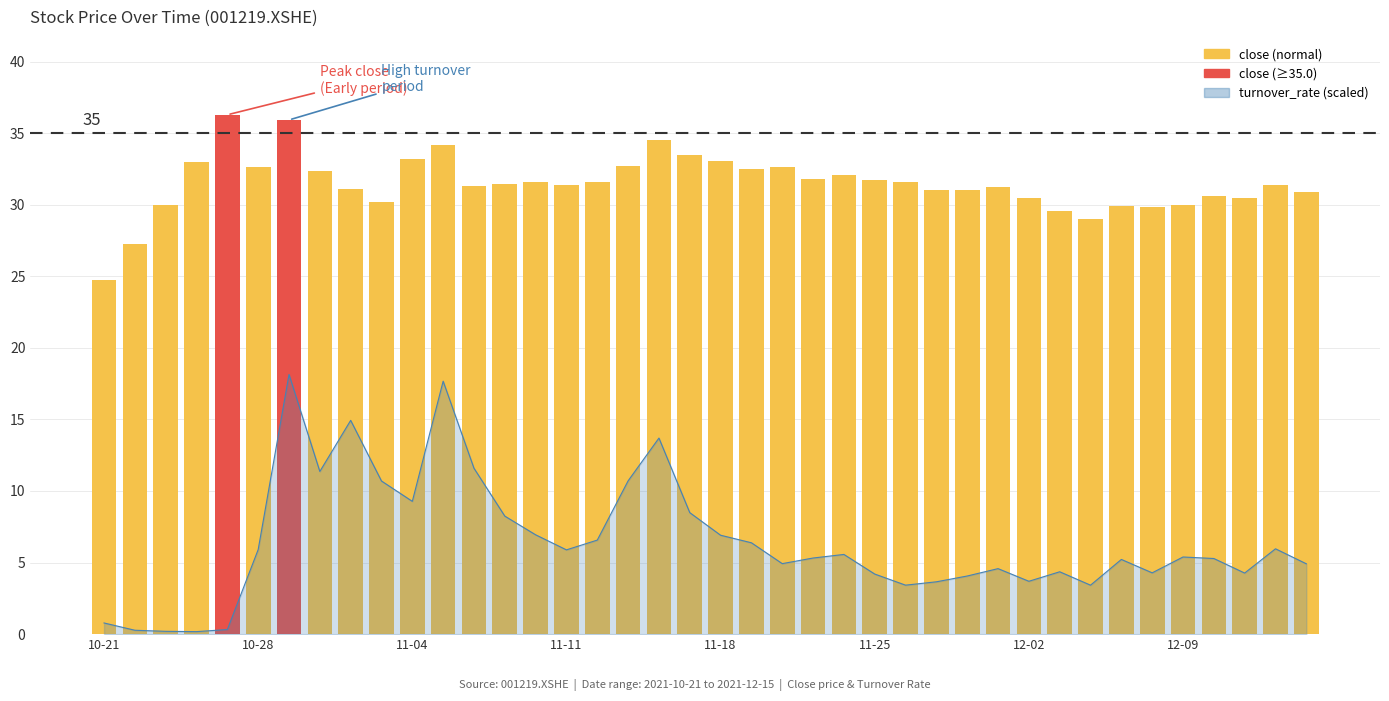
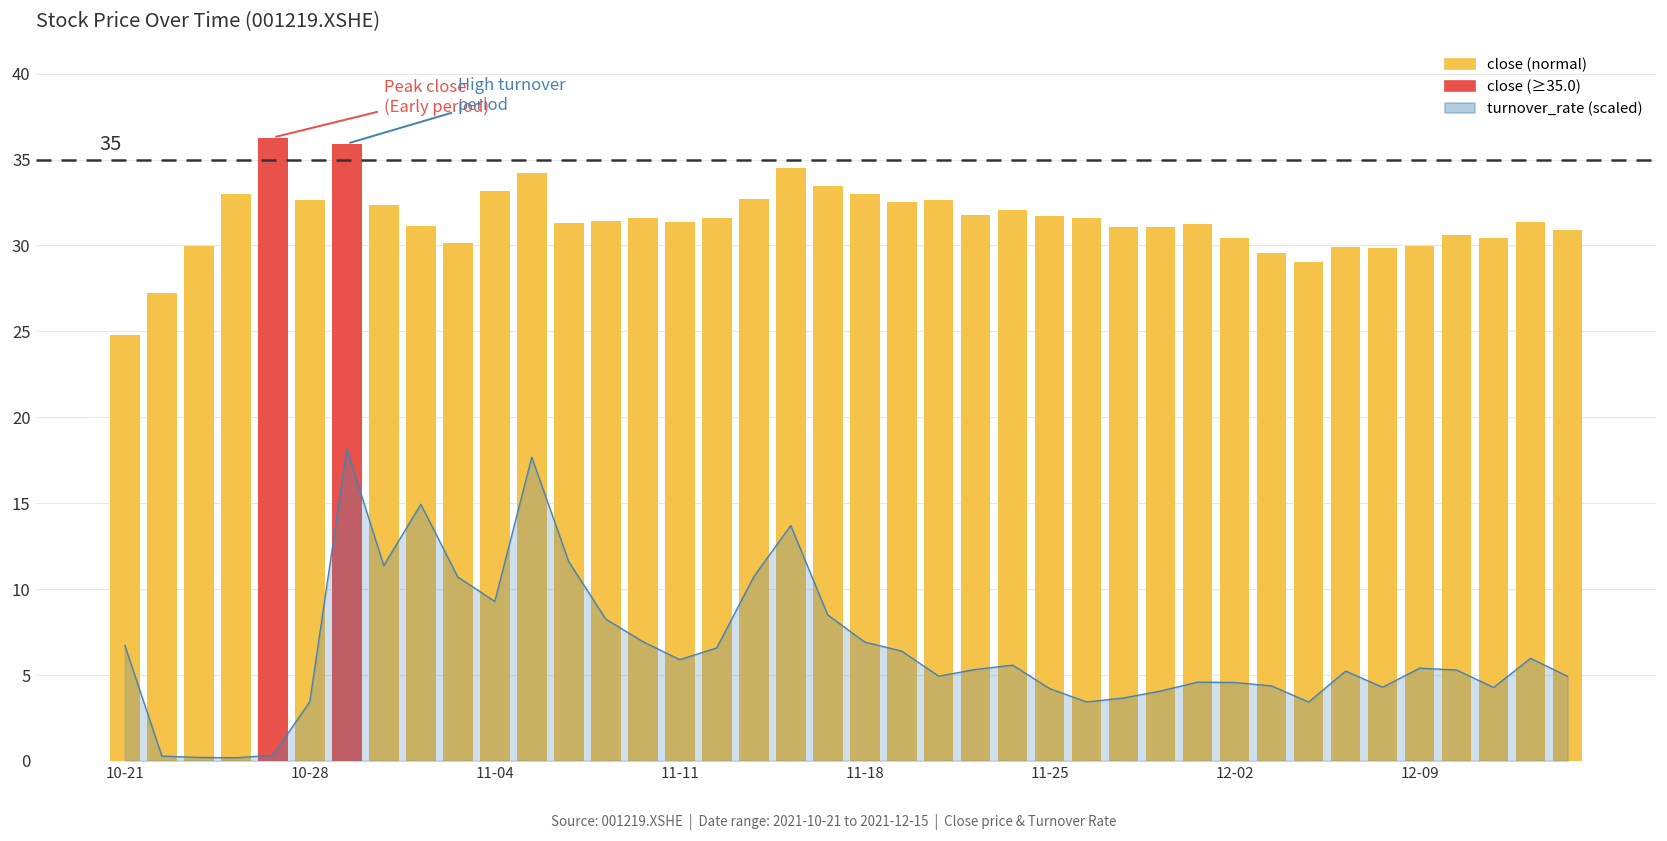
turnover_rate (scaled), 10-21: 0.8 -> 6.7
turnover_rate (scaled), 10-28: 5.9 -> 3.4
turnover_rate (scaled), 12-02: 3.7 -> 4.6
